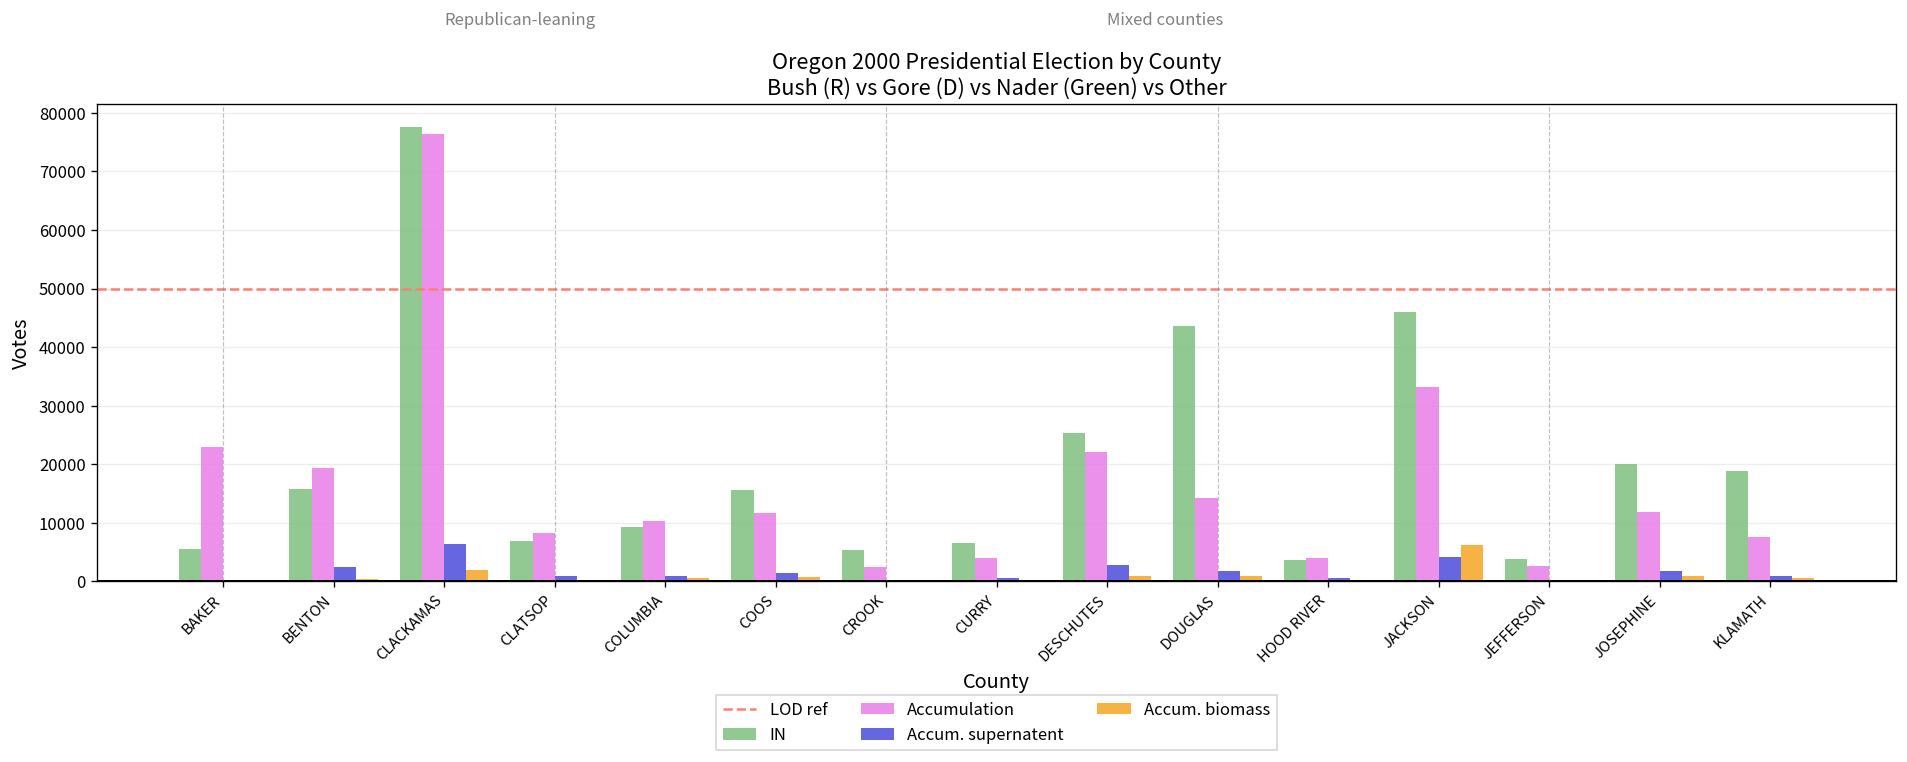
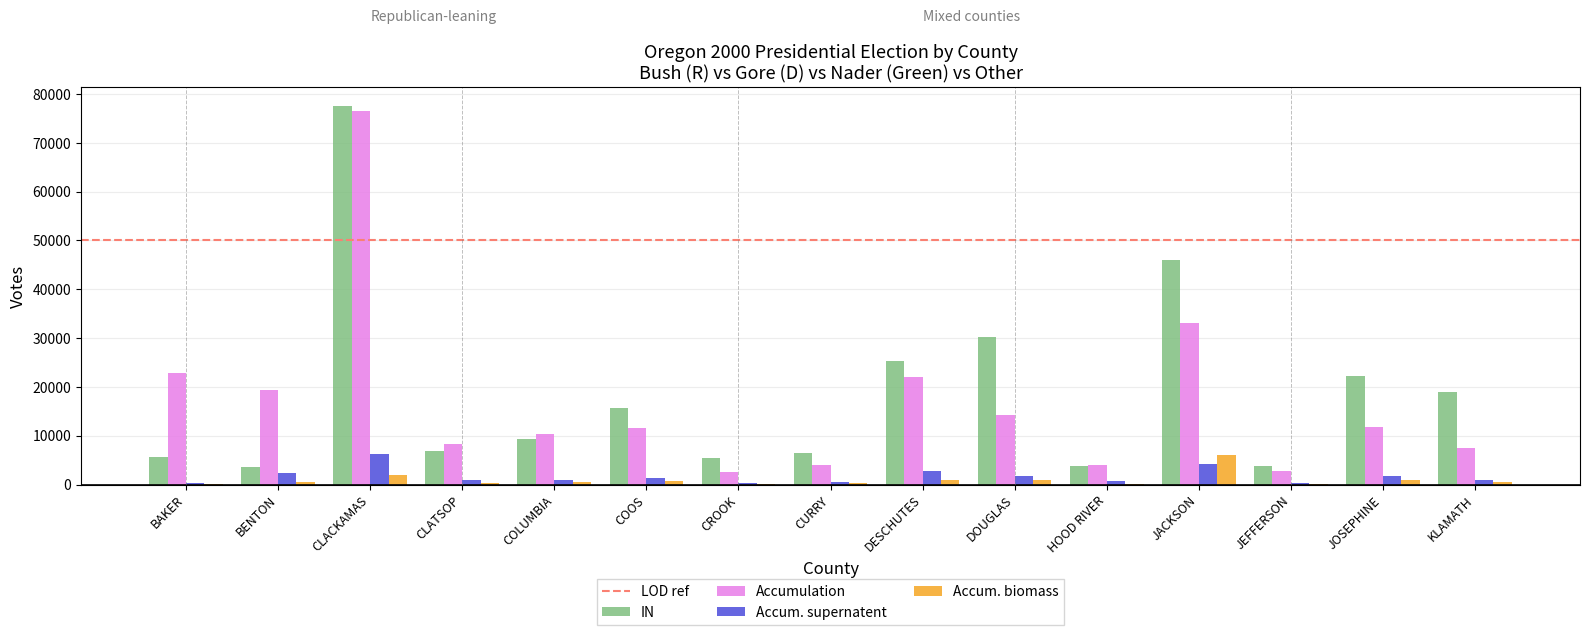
IN, BENTON: 16000 -> 4000
IN, DOUGLAS: 44000 -> 30000
IN, JOSEPHINE: 20000 -> 22000
